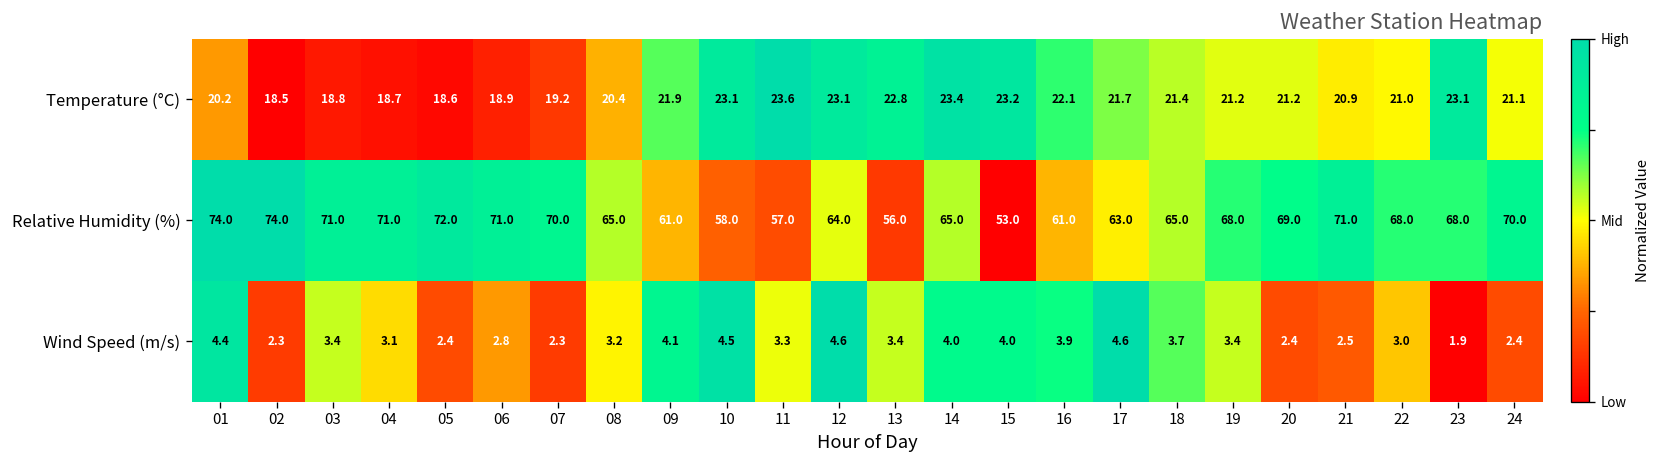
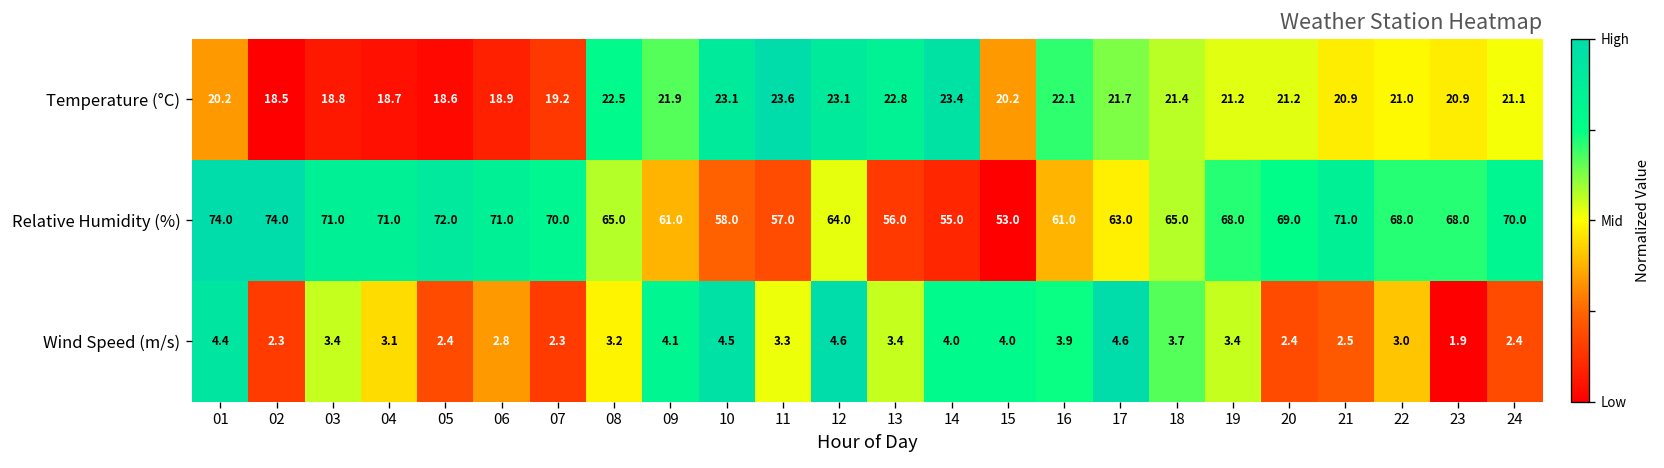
Temperature (°C), 08: 20.4 -> 22.5
Temperature (°C), 15: 23.2 -> 20.2
Temperature (°C), 23: 23.1 -> 20.9
Relative Humidity (%), 14: 65.0 -> 55.0
